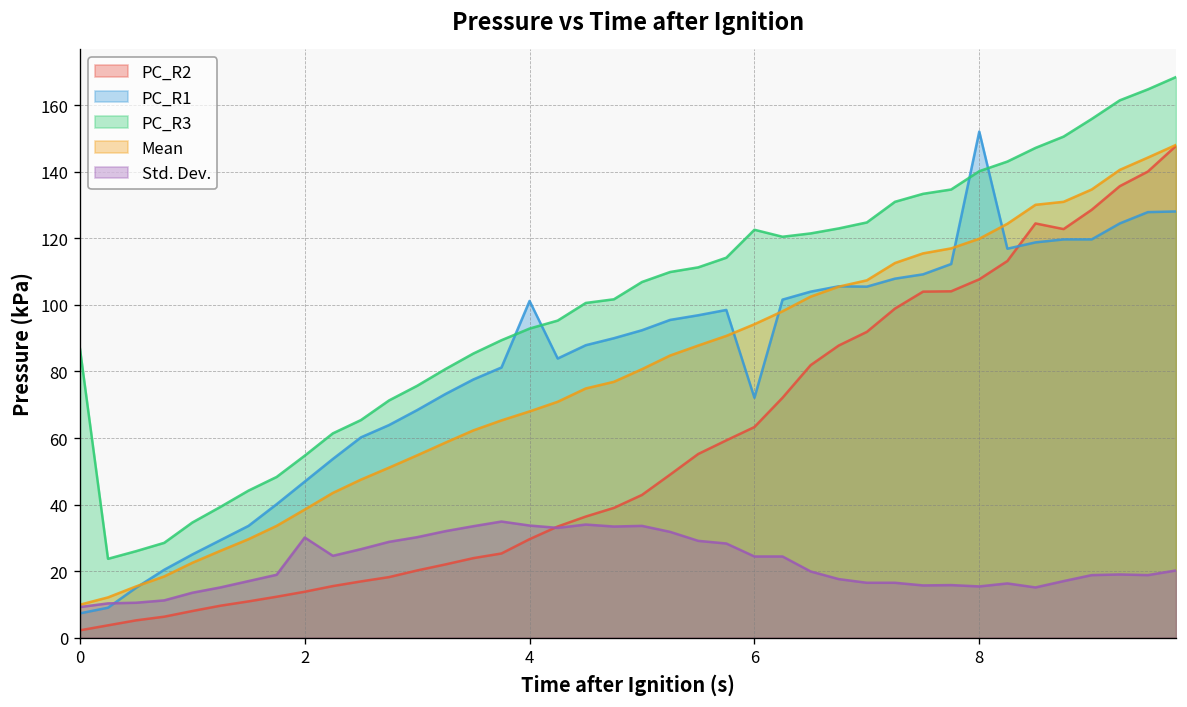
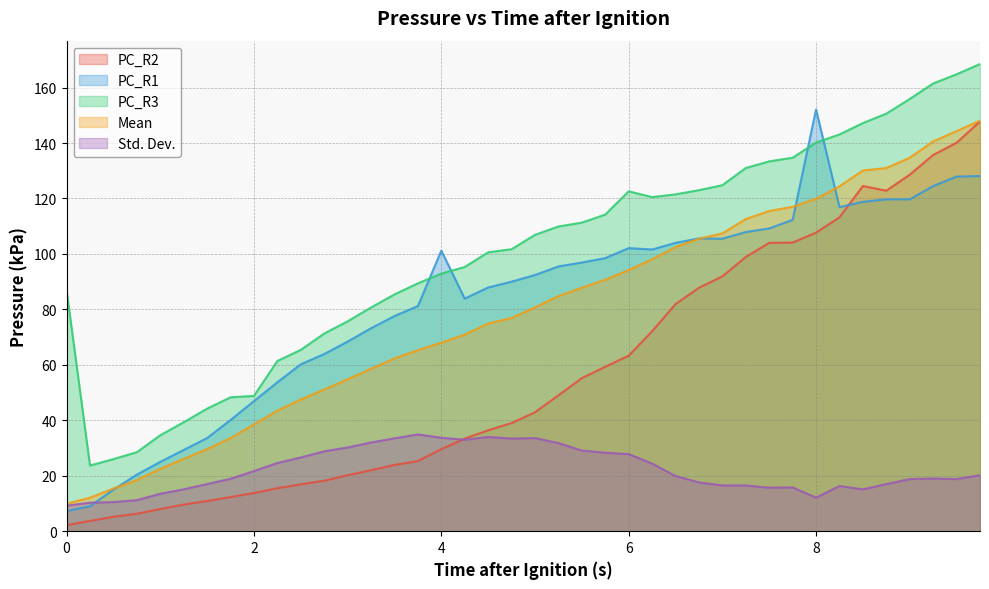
PC_R3, 2: 55 -> 49
Std. Dev., 2: 30 -> 22
PC_R1, 6: 72 -> 102
Std. Dev., 6: 24 -> 28
Std. Dev., 8: 15 -> 12
